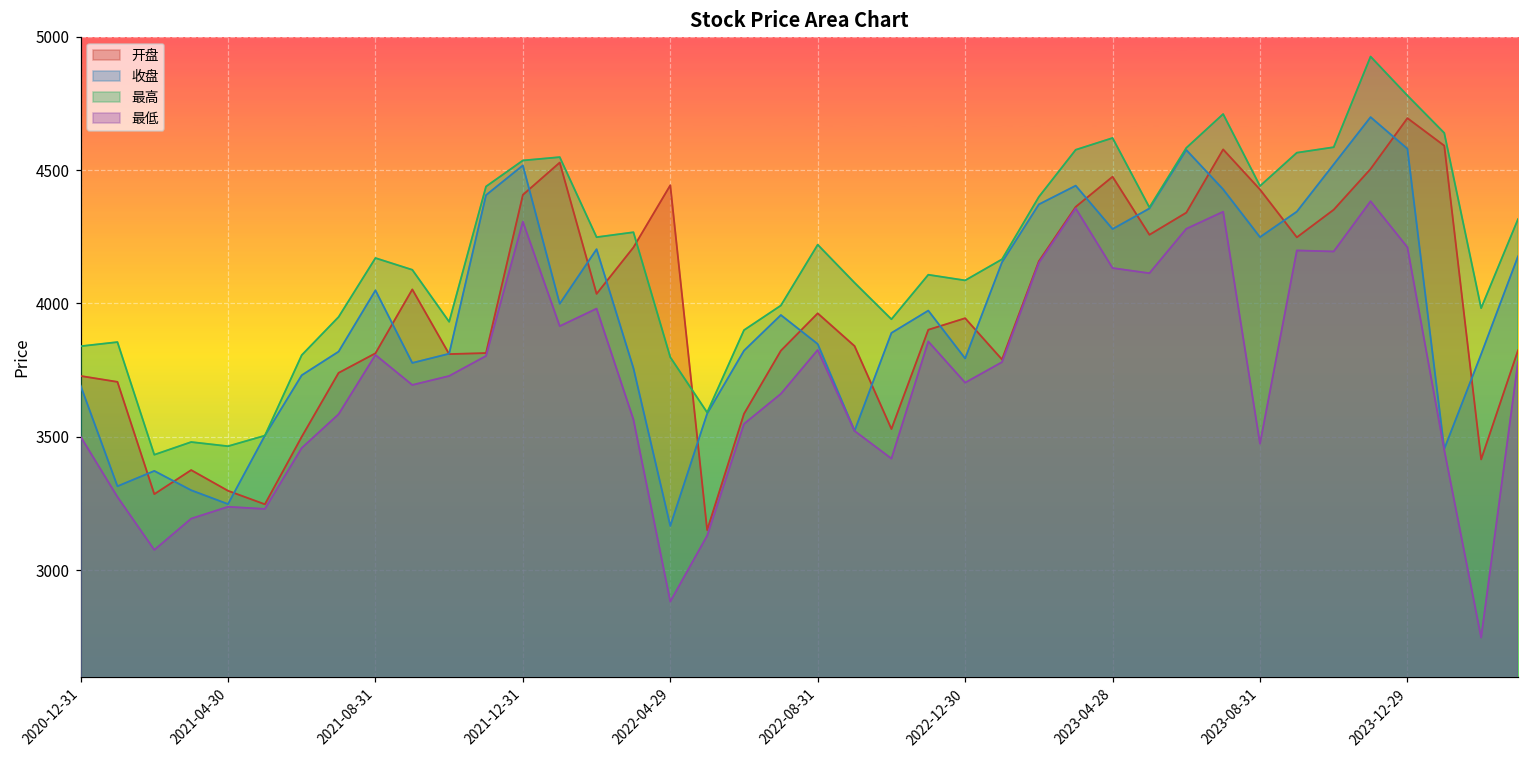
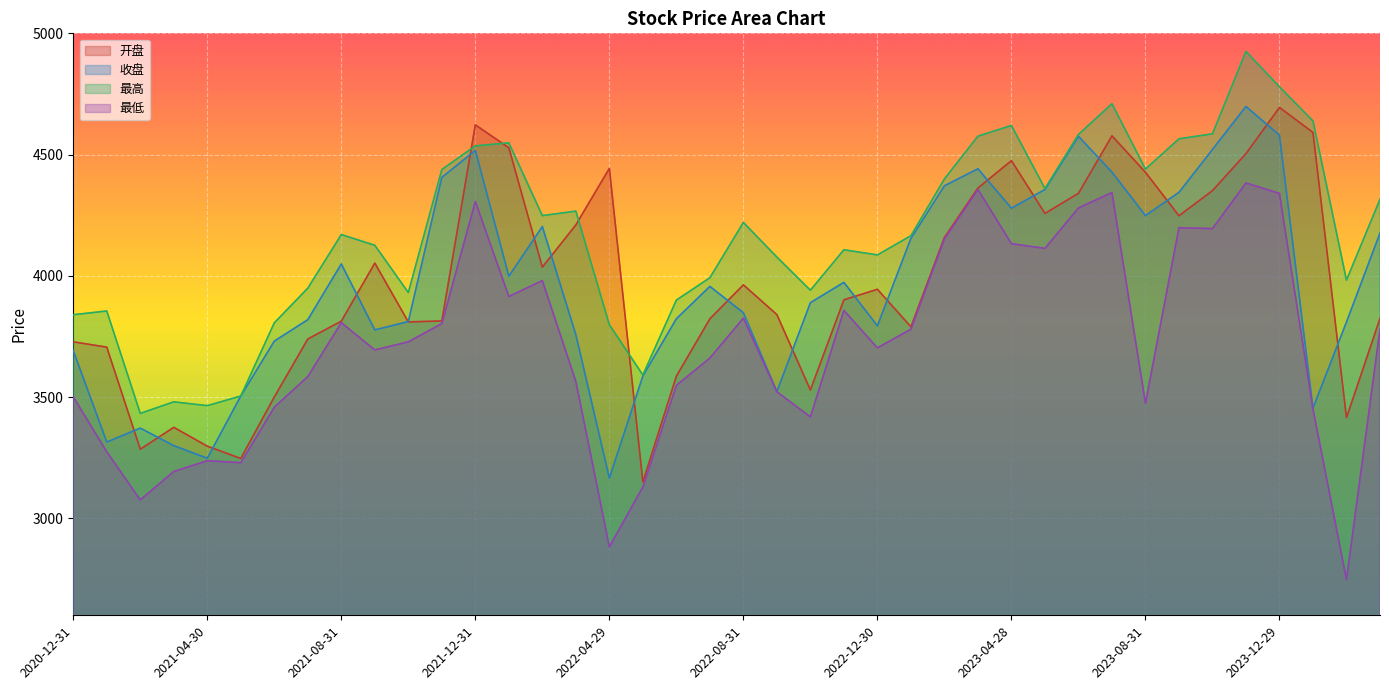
开盘, 2021-12-31: 4410 -> 4620
最低, 2023-12-29: 4210 -> 4340
